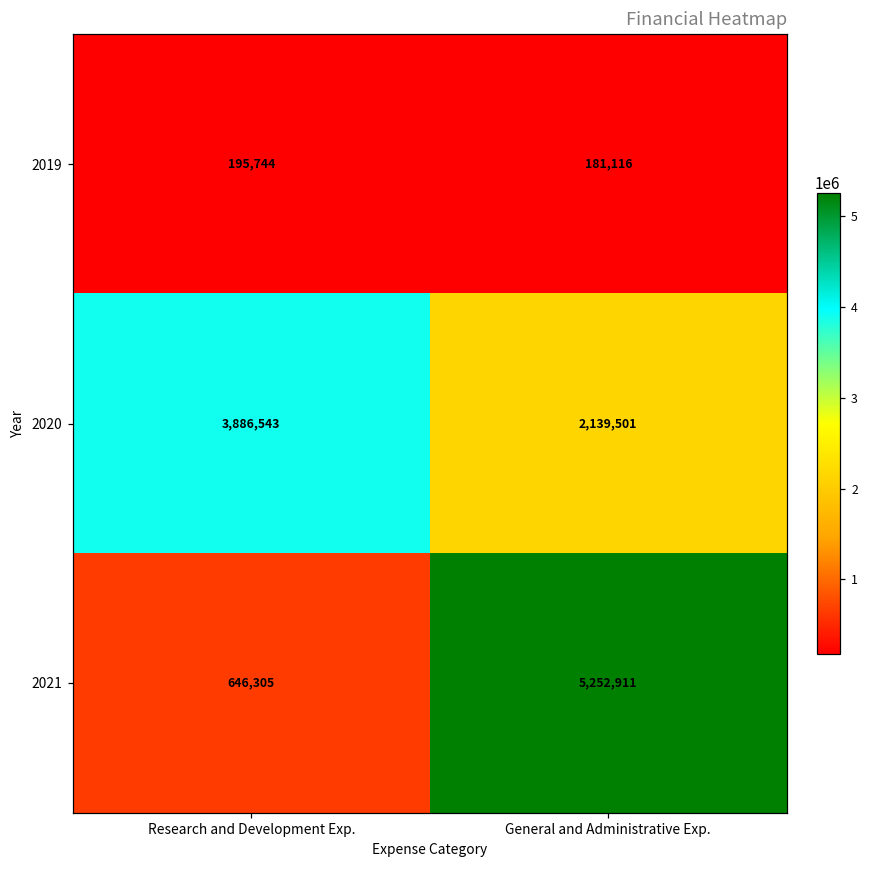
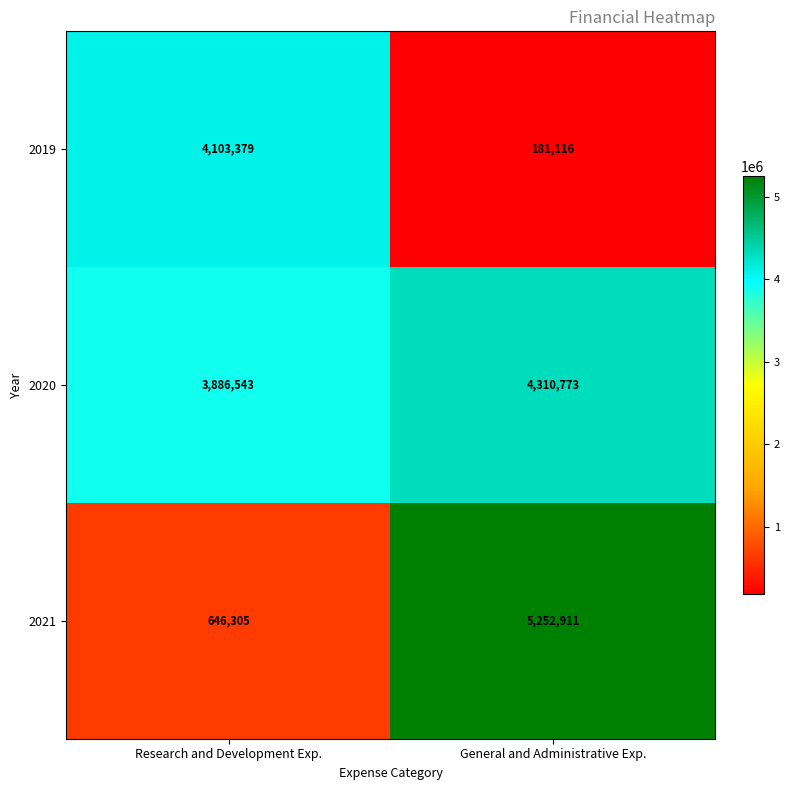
2019, Research and Development Exp.: 195,744 -> 4,103,379
2020, General and Administrative Exp.: 2,139,501 -> 4,310,773
